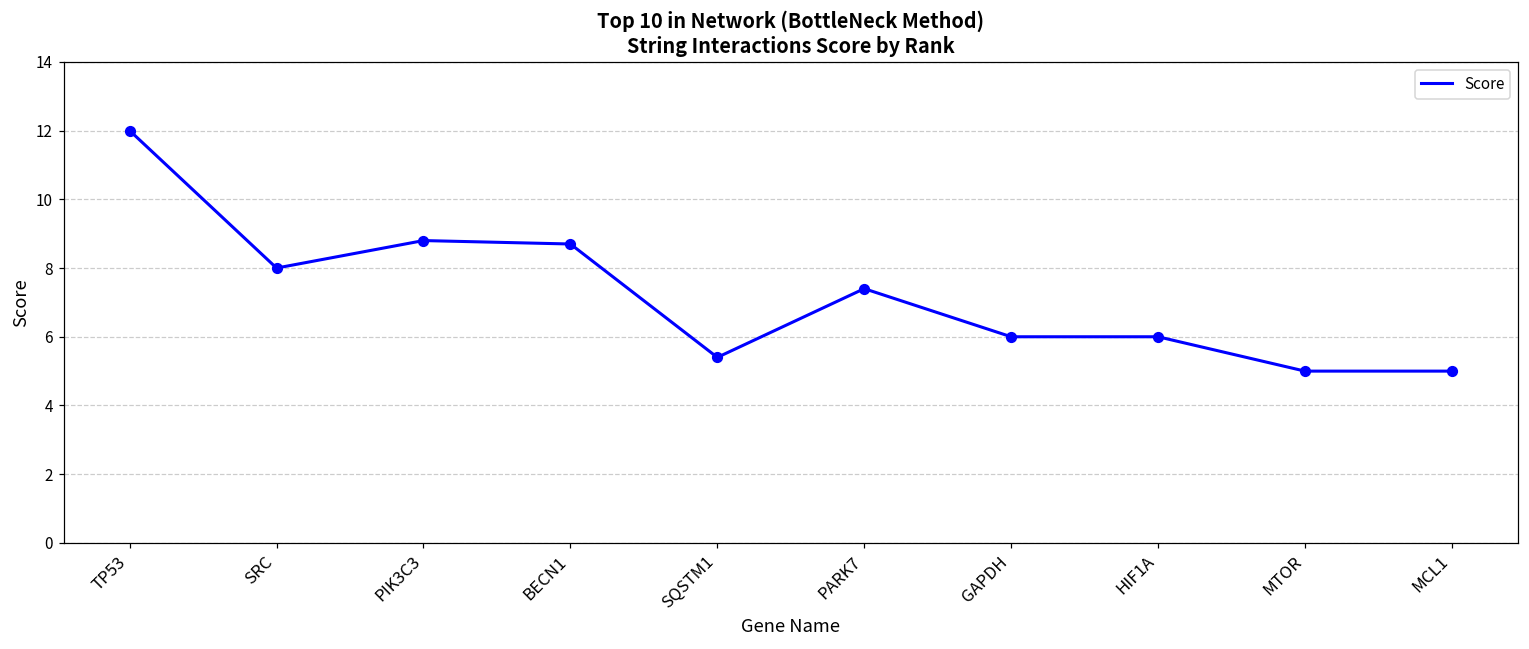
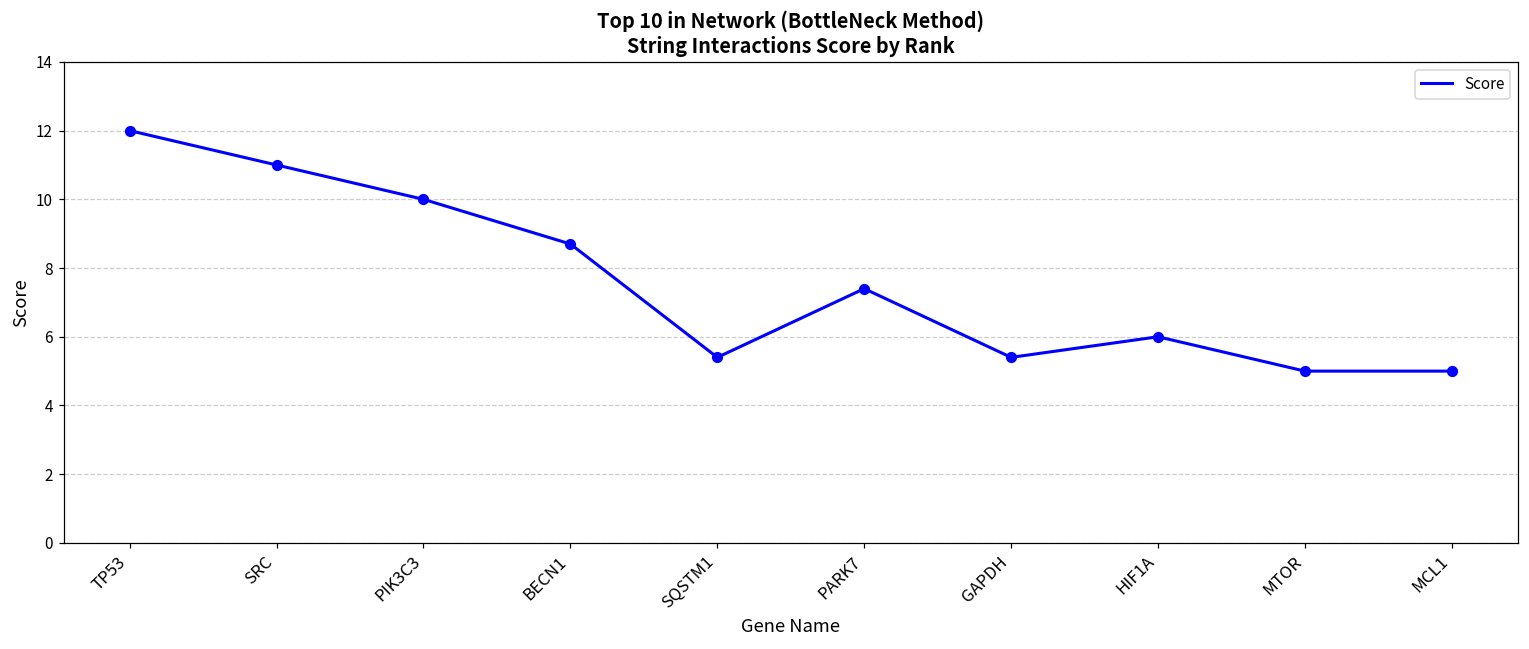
SRC: 8 -> 11
PIK3C3: 8.8 -> 10.0
GAPDH: 6.0 -> 5.4
